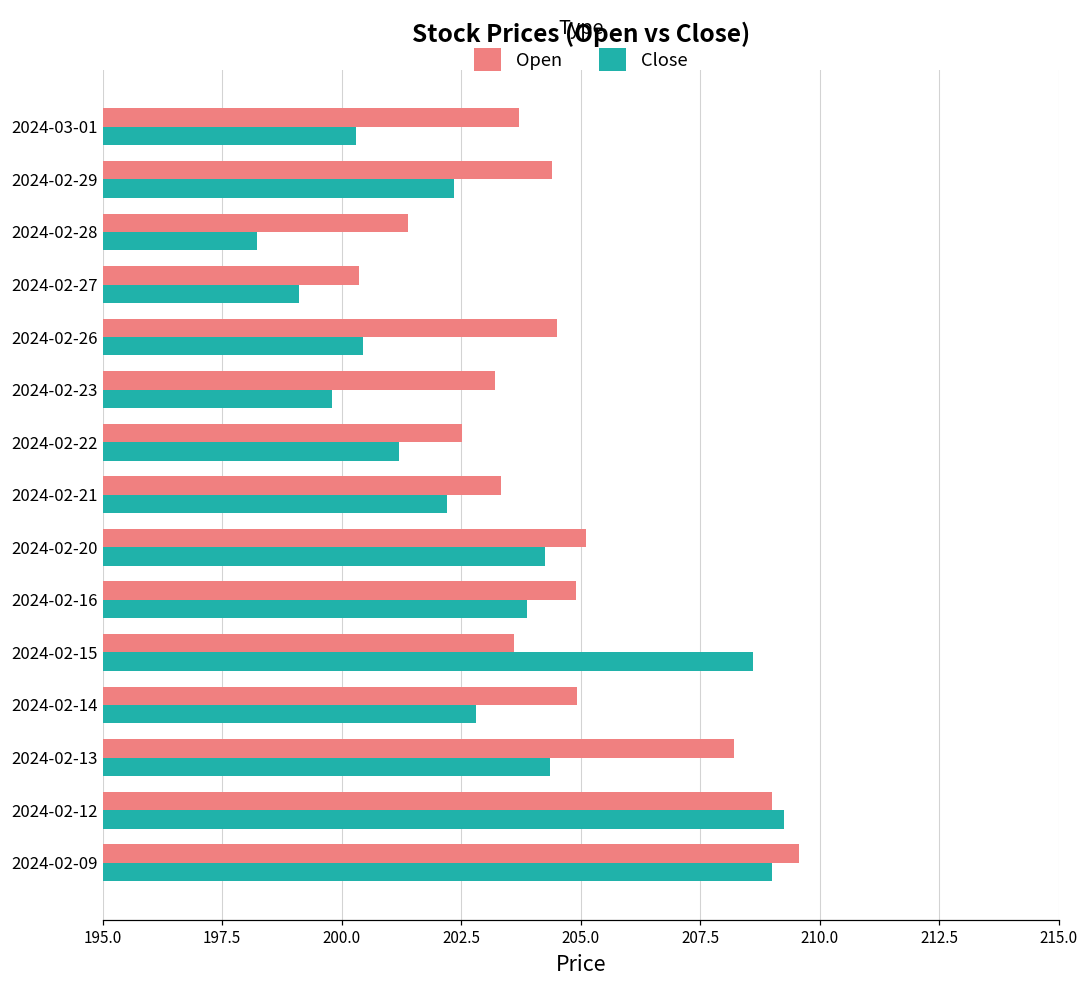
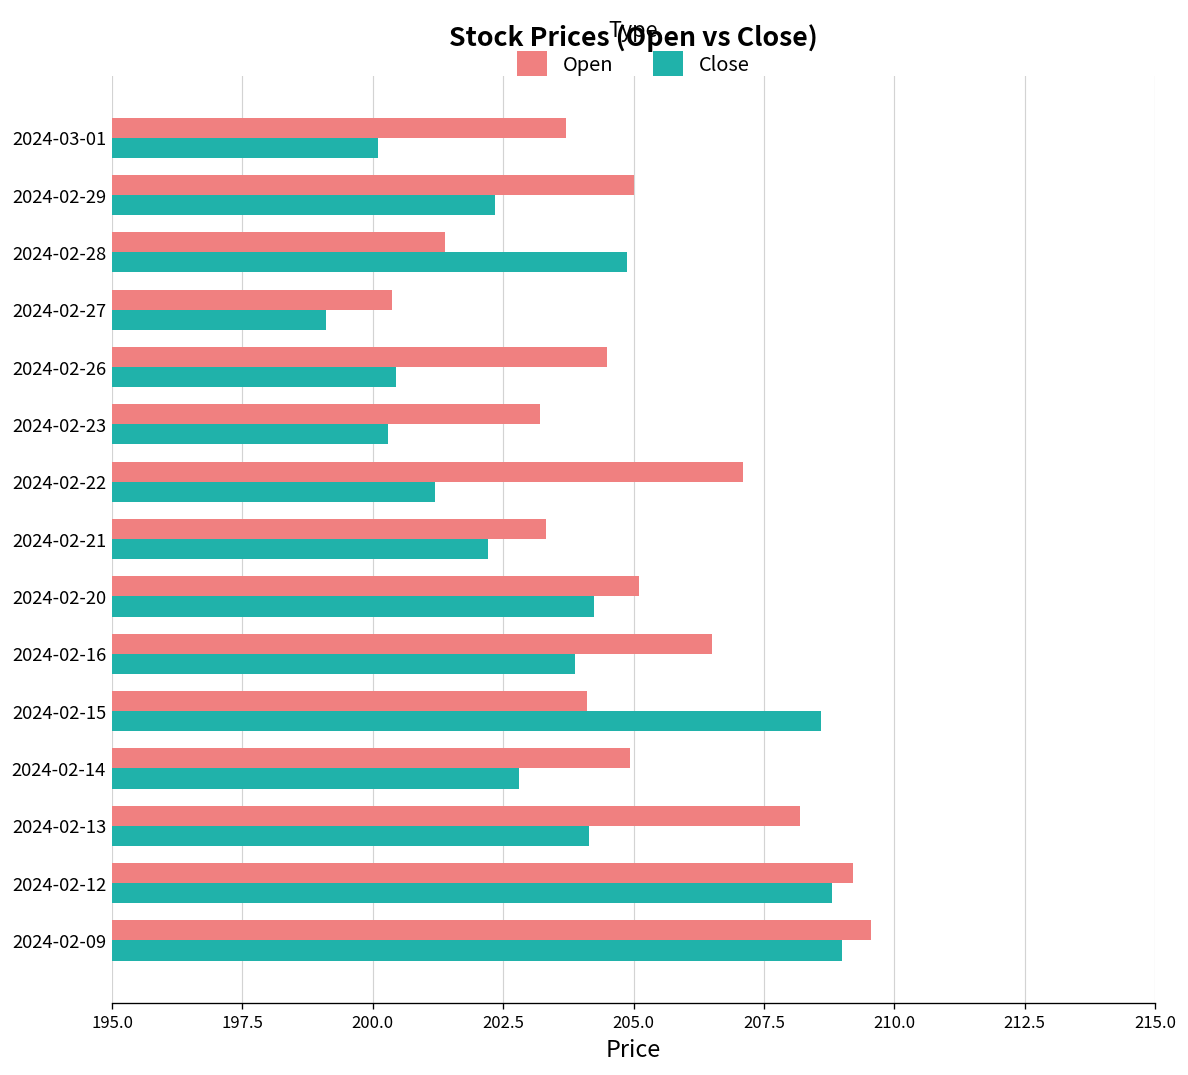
Close, 2024-03-01: 200.3 -> 200.1
Open, 2024-02-29: 204.4 -> 205.0
Close, 2024-02-28: 198.2 -> 204.9
Close, 2024-02-23: 199.8 -> 200.3
Open, 2024-02-22: 202.5 -> 207.1
Open, 2024-02-16: 204.9 -> 206.5
Open, 2024-02-15: 203.6 -> 204.1
Close, 2024-02-13: 204.4 -> 204.1
Open, 2024-02-12: 209.0 -> 209.2
Close, 2024-02-12: 209.3 -> 208.8
